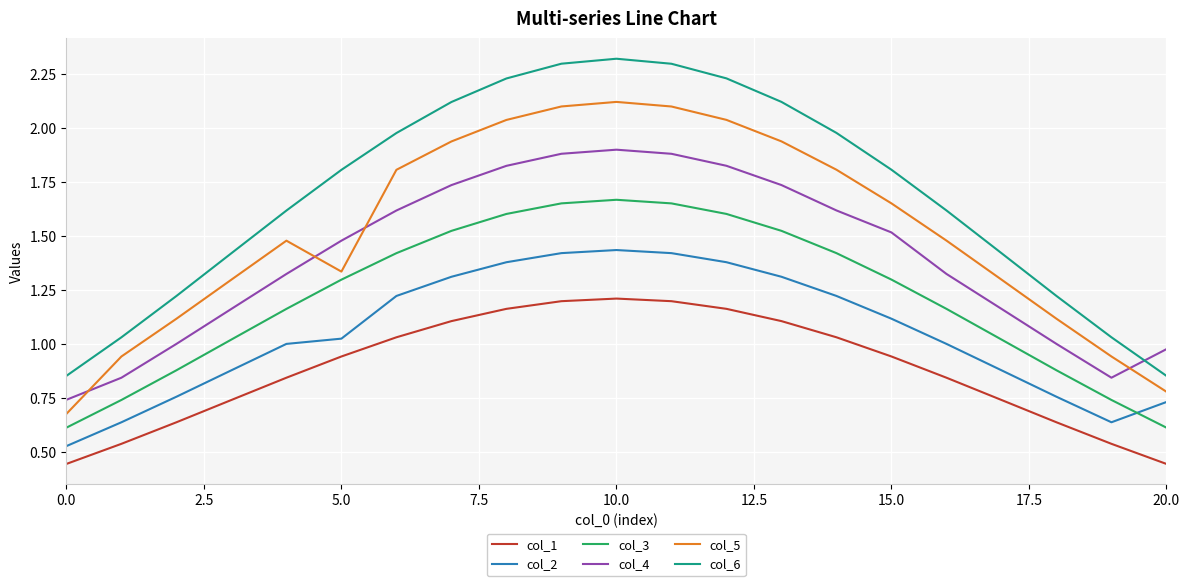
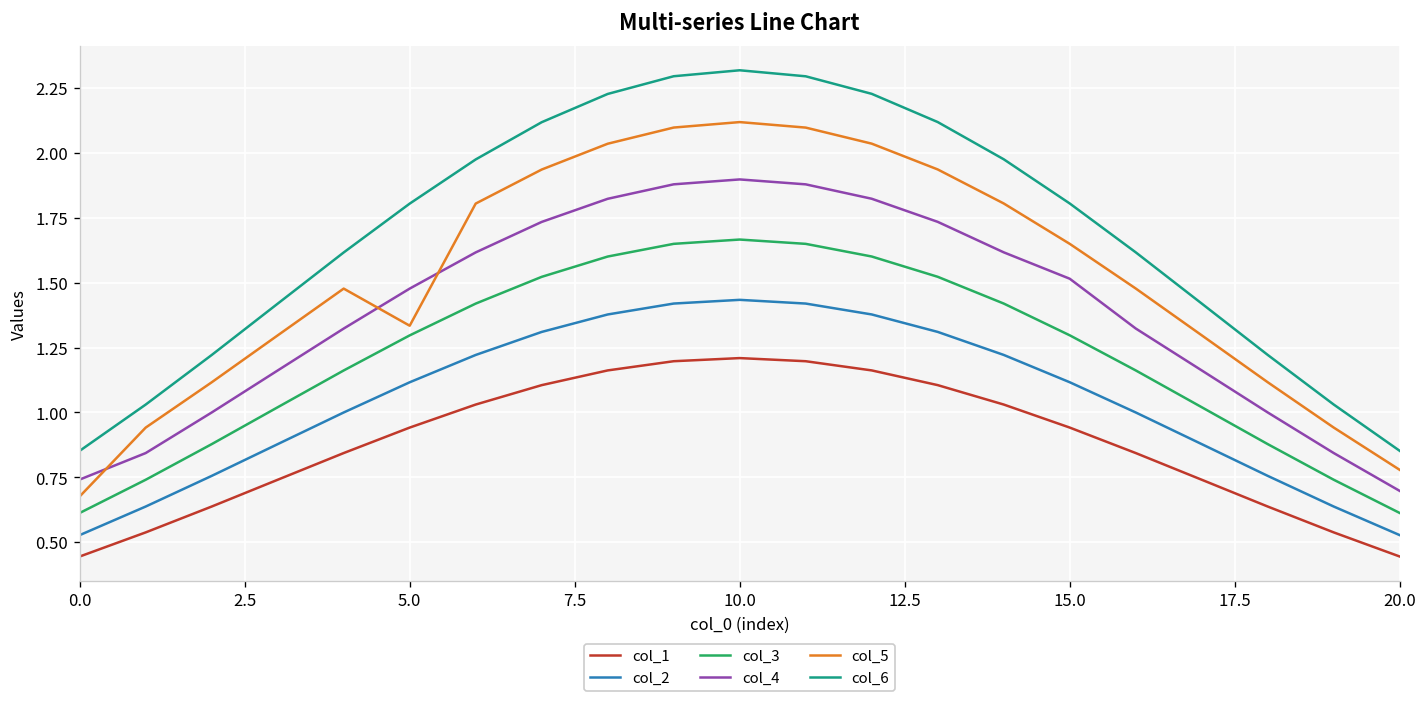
col_2, 5.0: 1.02 -> 1.12
col_2, 20.0: 0.73 -> 0.53
col_4, 20.0: 0.98 -> 0.70
